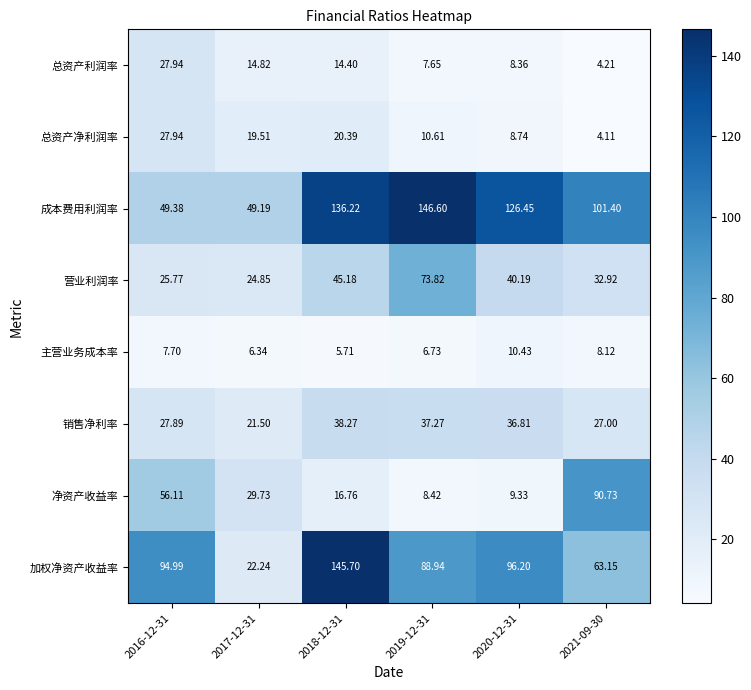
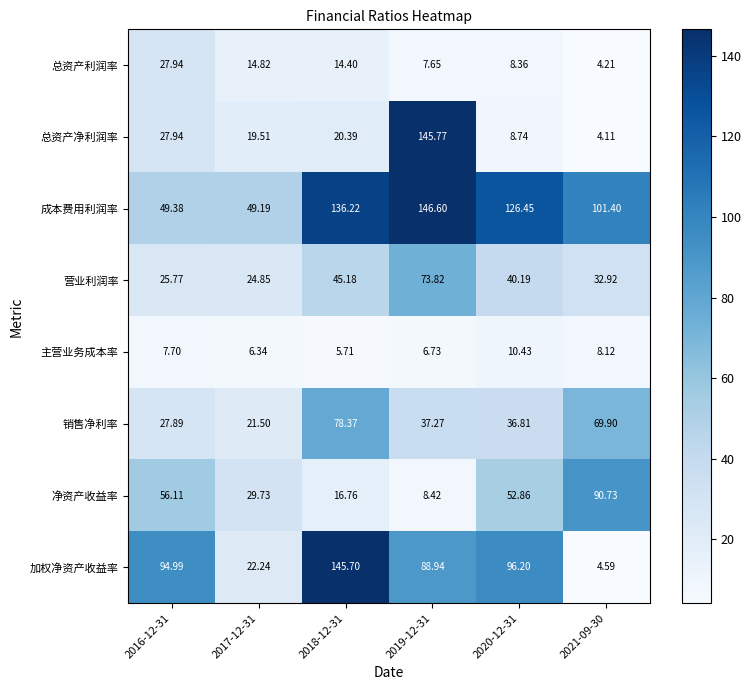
总资产净利润率, 2019-12-31: 10.61 -> 145.77
销售净利率, 2018-12-31: 38.27 -> 78.37
销售净利率, 2021-09-30: 27.00 -> 69.90
净资产收益率, 2020-12-31: 9.33 -> 52.86
加权净资产收益率, 2021-09-30: 63.15 -> 4.59
